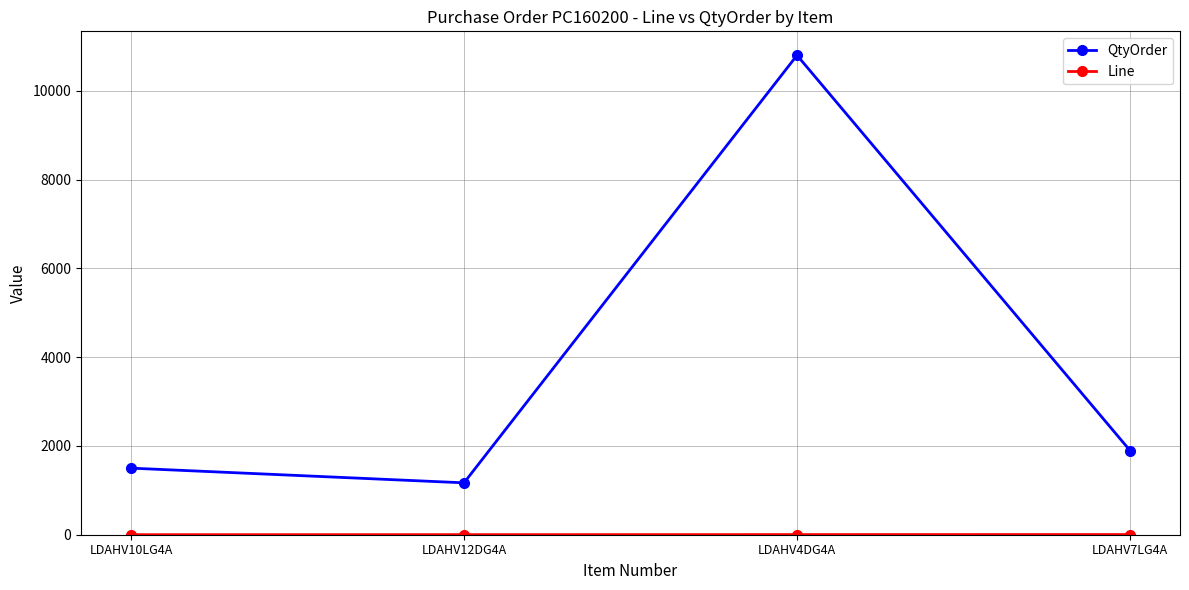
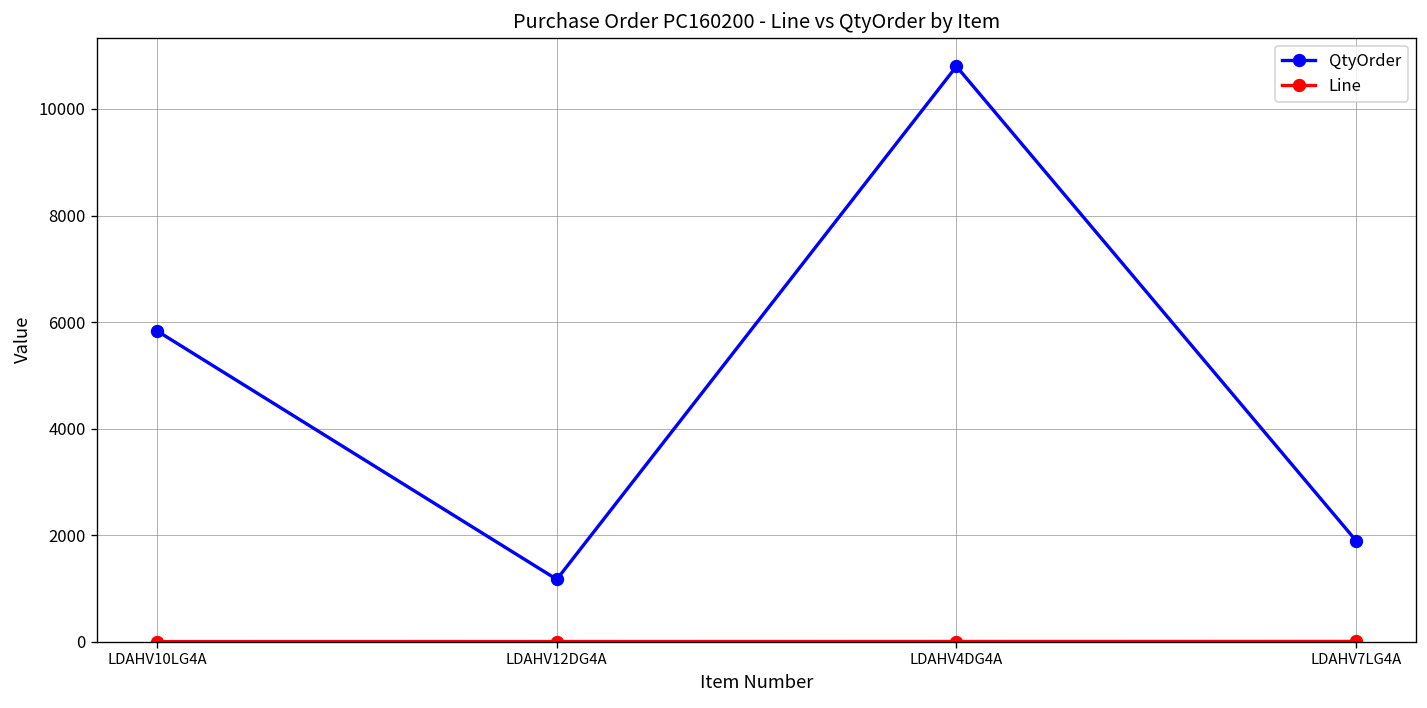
QtyOrder, LDAHV10LG4A: 1500 -> 5800
